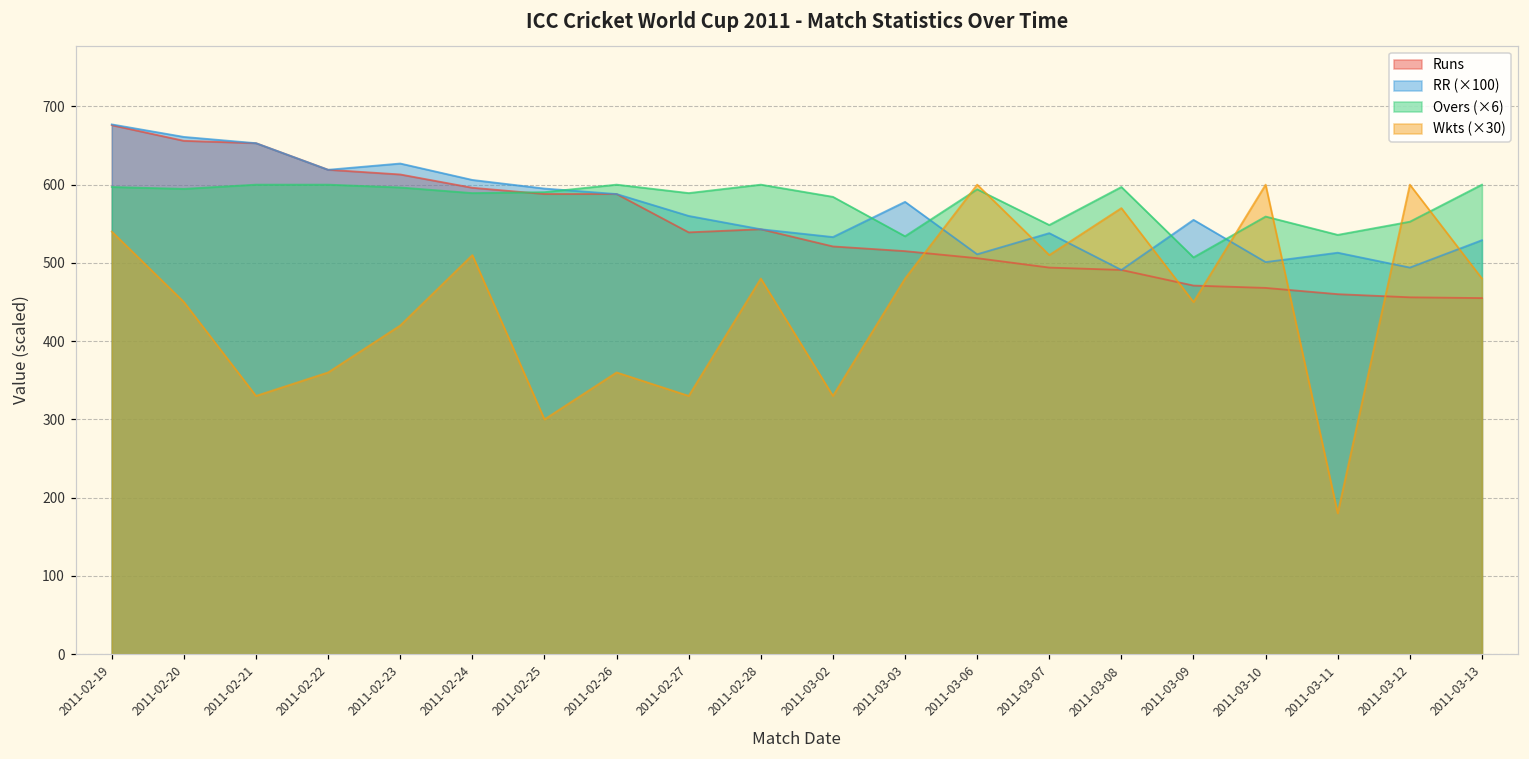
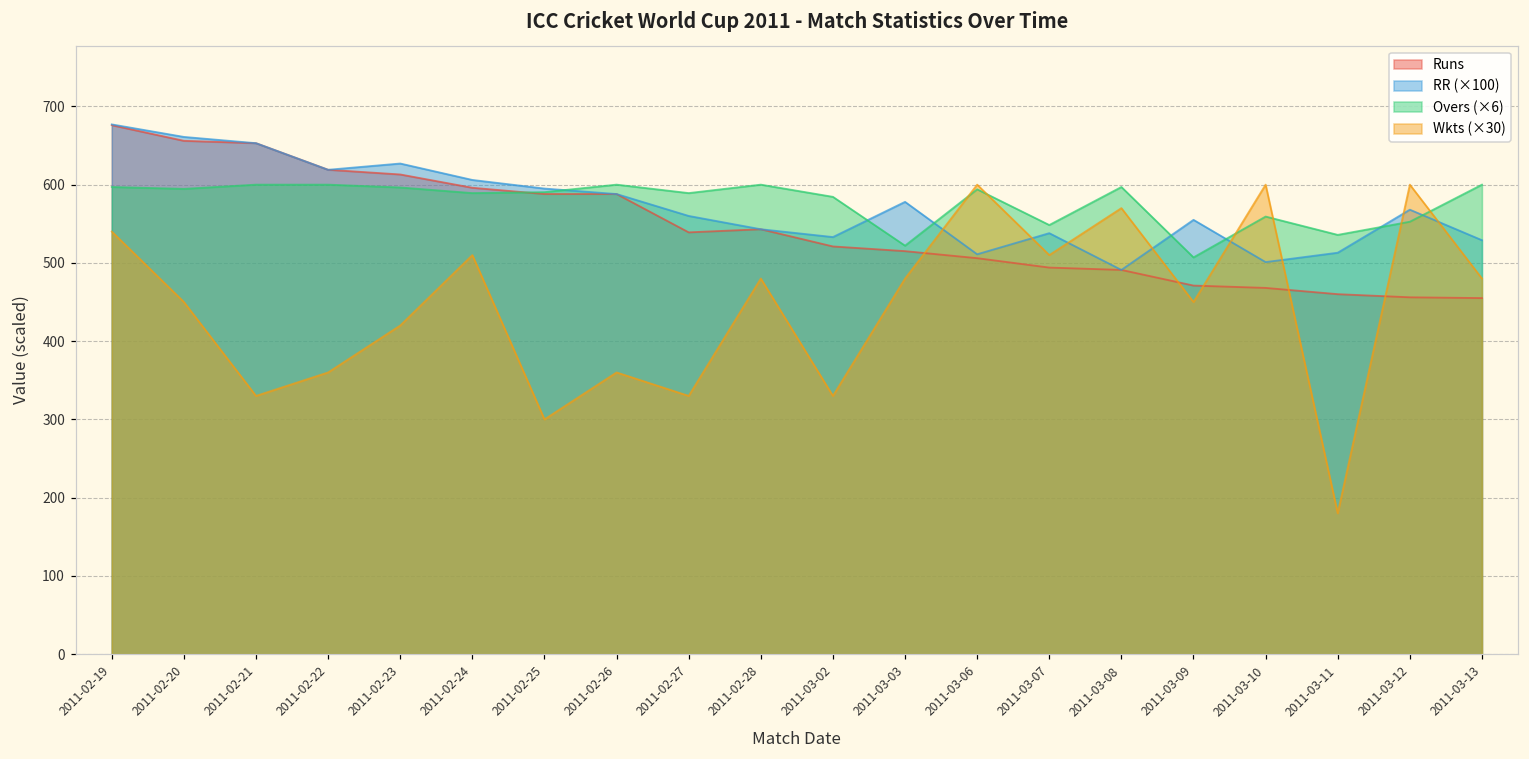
Overs (×6), 2011-03-03: 530 -> 520
RR (×100), 2011-03-12: 490 -> 570
